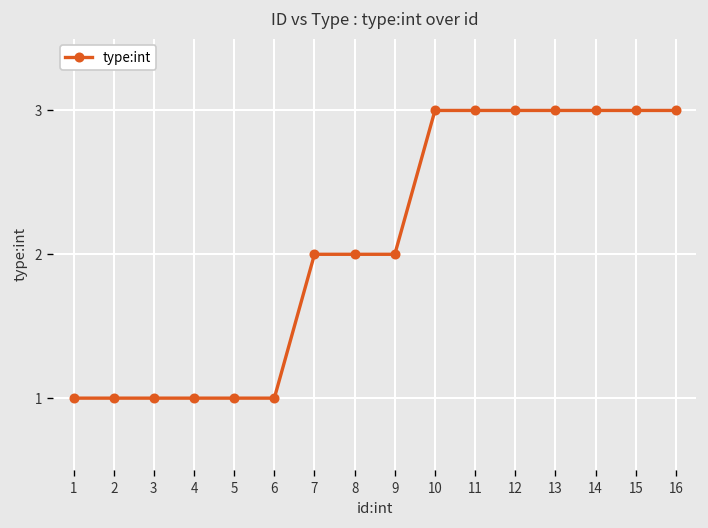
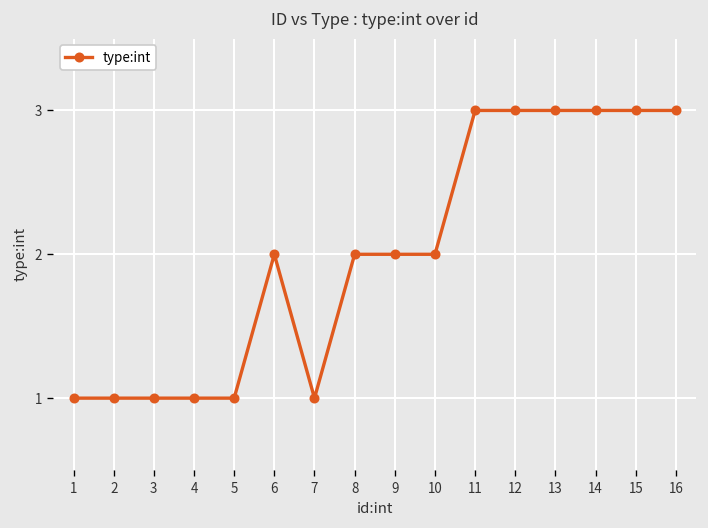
6: 1 -> 2
7: 2 -> 1
10: 3 -> 2
